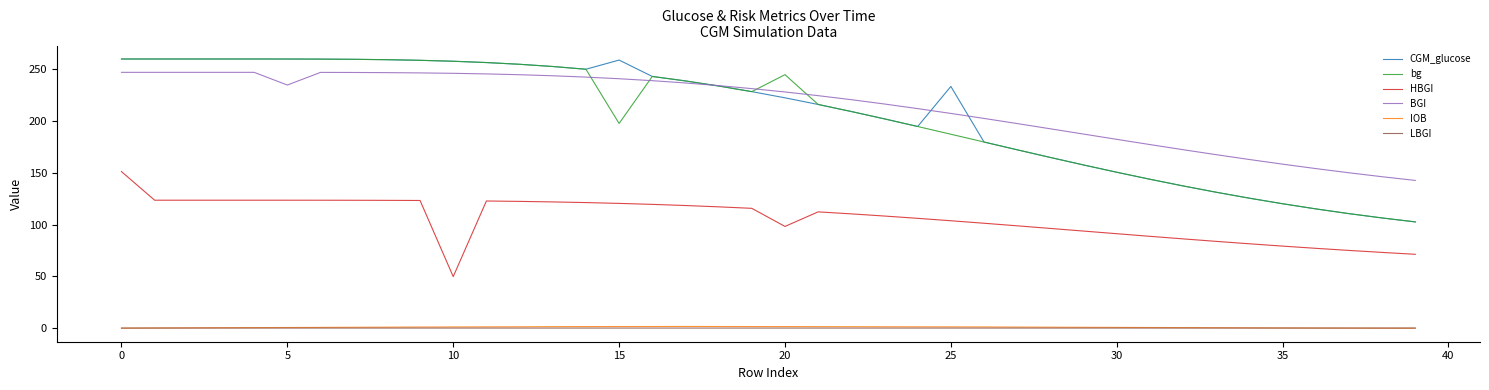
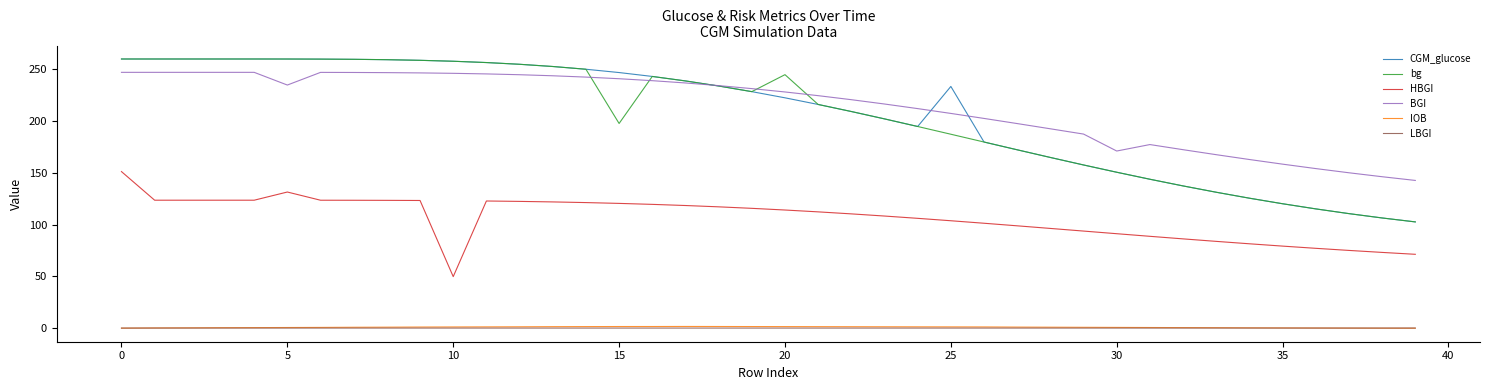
HBGI, 5: 124 -> 131
CGM_glucose, 15: 259 -> 247
HBGI, 20: 98 -> 114
BGI, 30: 182 -> 171
